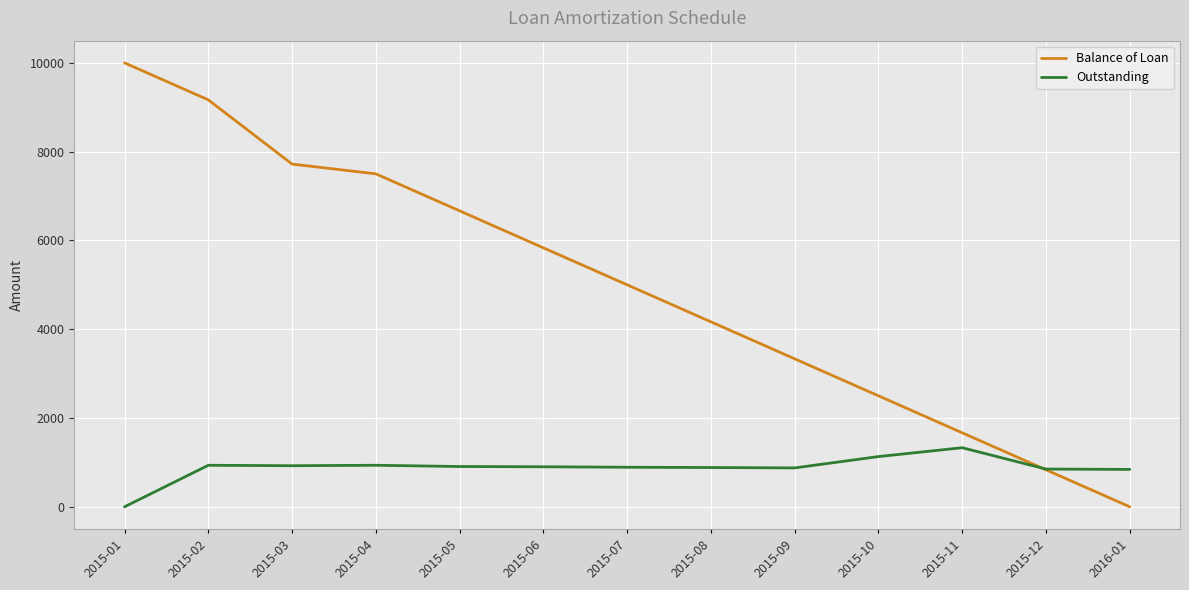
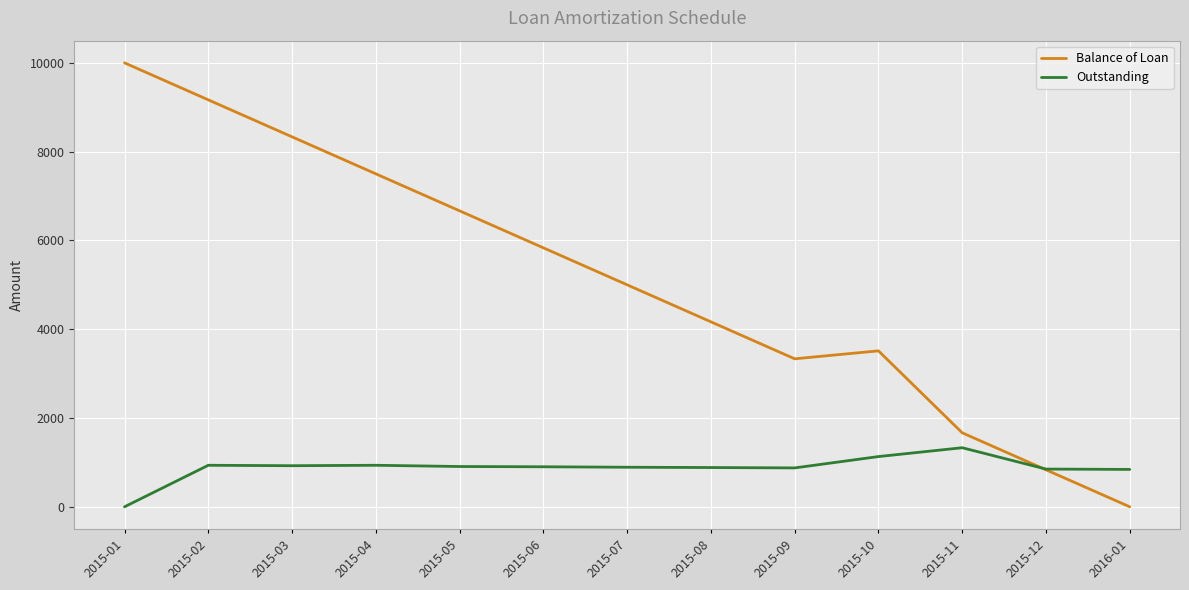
Balance of Loan, 2015-03: 7700 -> 8300
Balance of Loan, 2015-10: 2500 -> 3500
